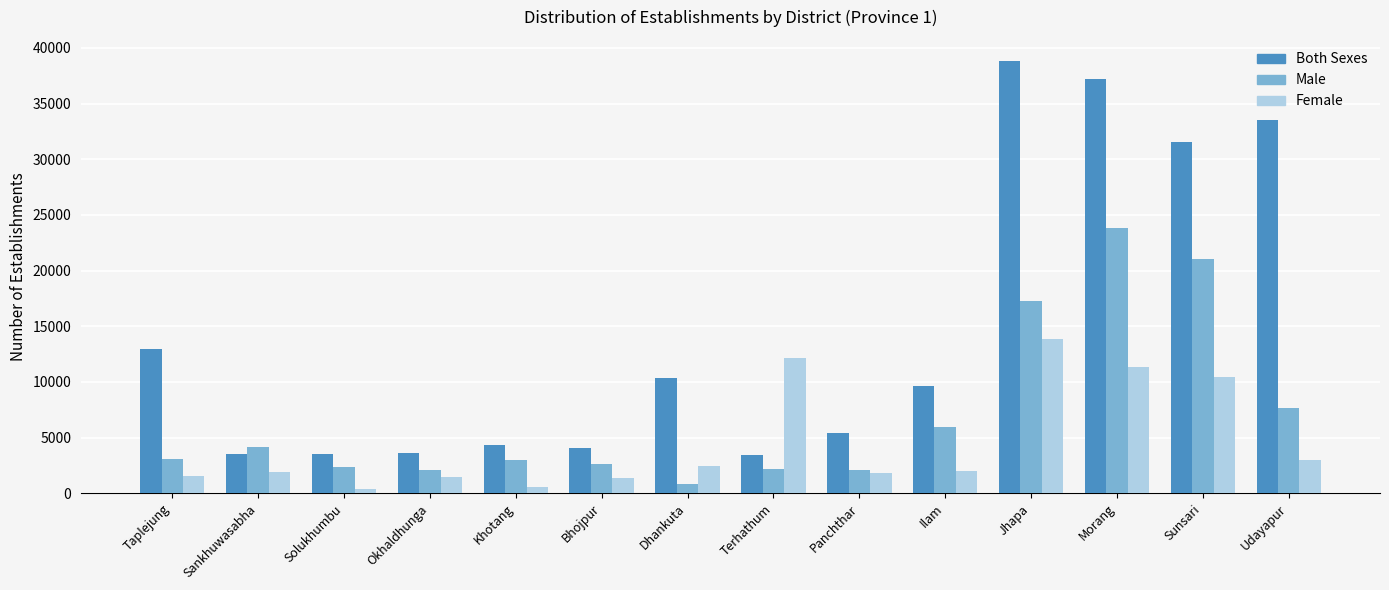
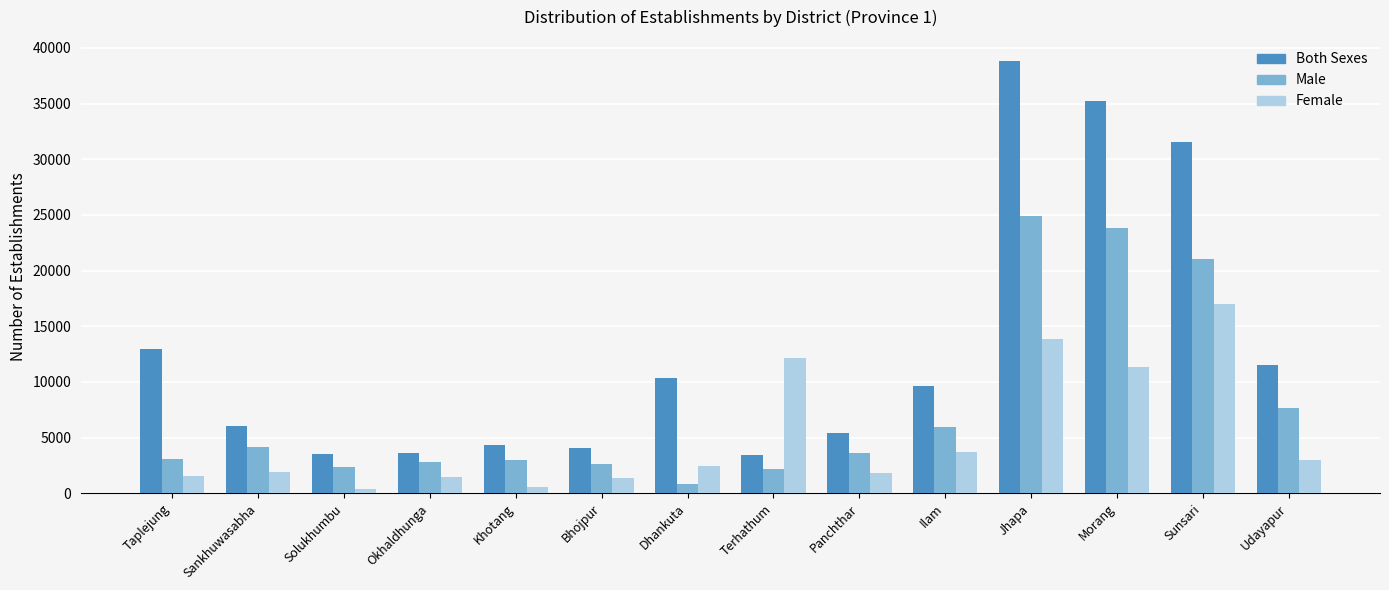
Both Sexes, Sankhuwasabha: 3600 -> 6000
Male, Okhaldhunga: 2100 -> 2900
Male, Panchthar: 2100 -> 3600
Female, Ilam: 2000 -> 3700
Male, Jhapa: 17300 -> 24900
Both Sexes, Morang: 37200 -> 35200
Female, Sunsari: 10400 -> 17000
Both Sexes, Udayapur: 33500 -> 11500
